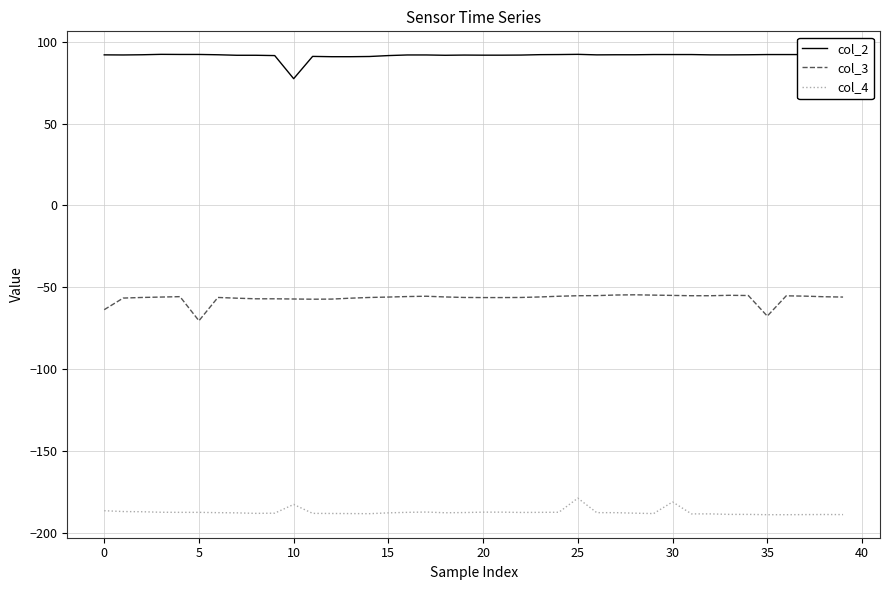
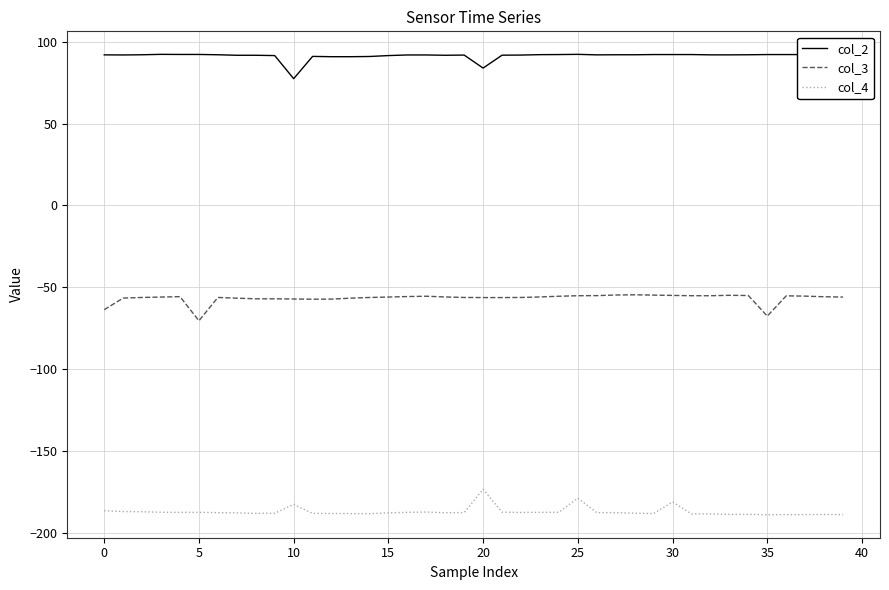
col_2, 20: 92 -> 84
col_4, 20: -187 -> -173
